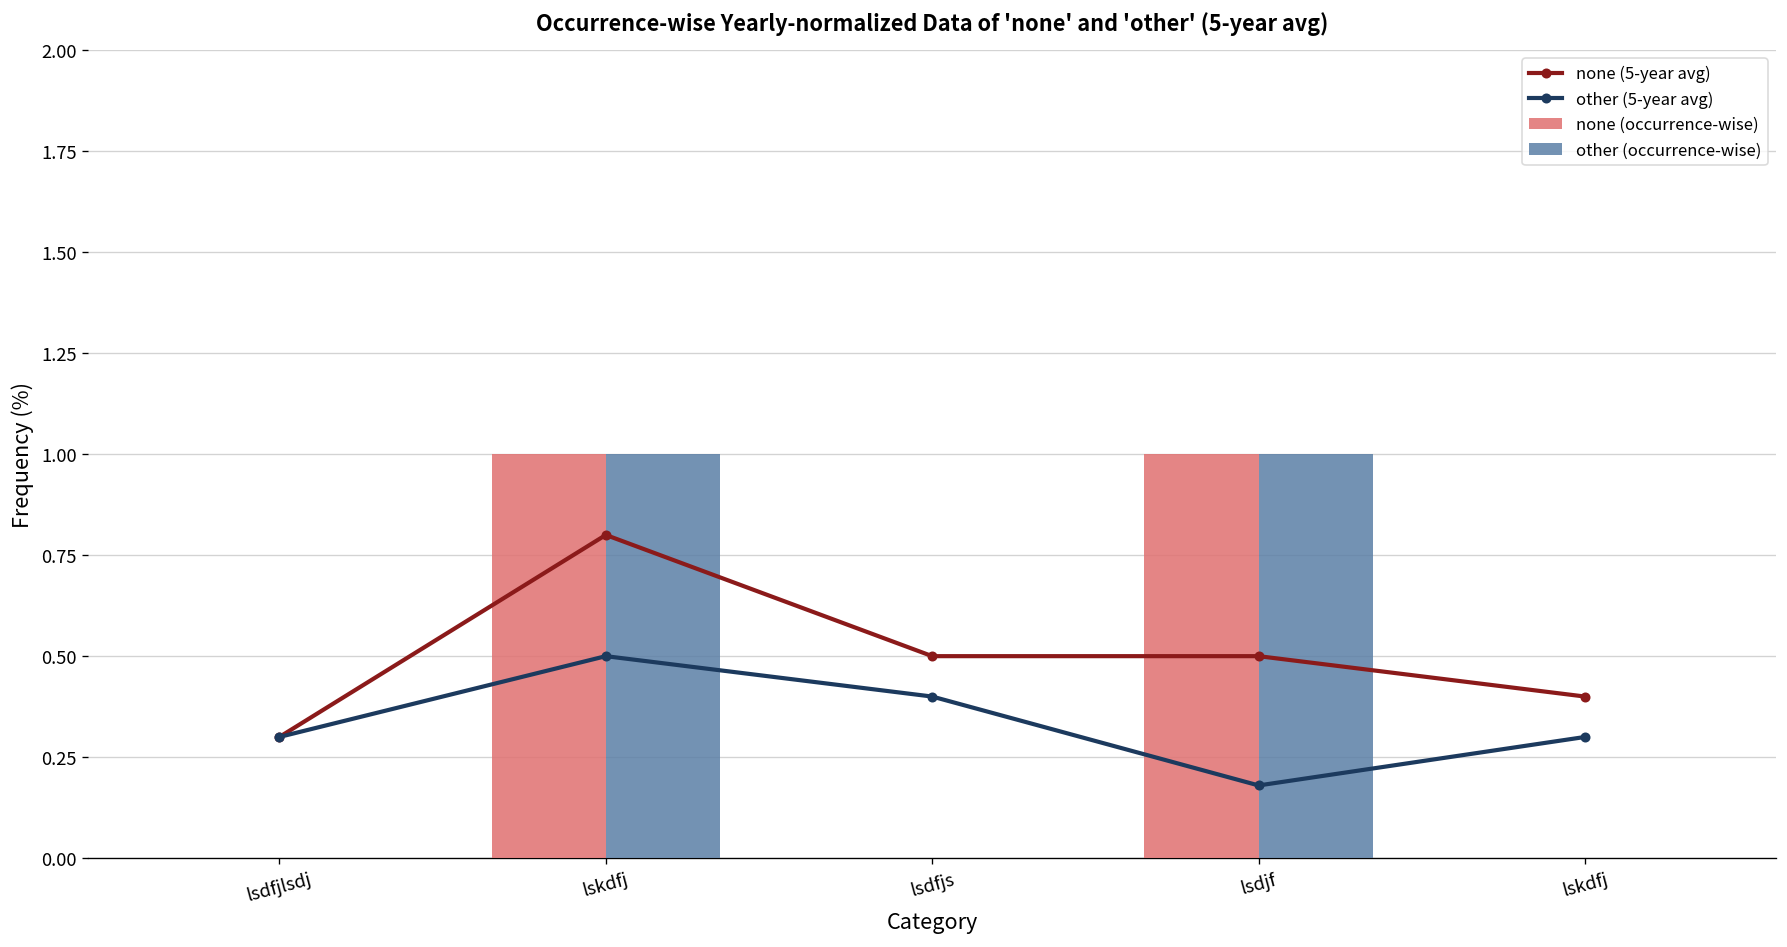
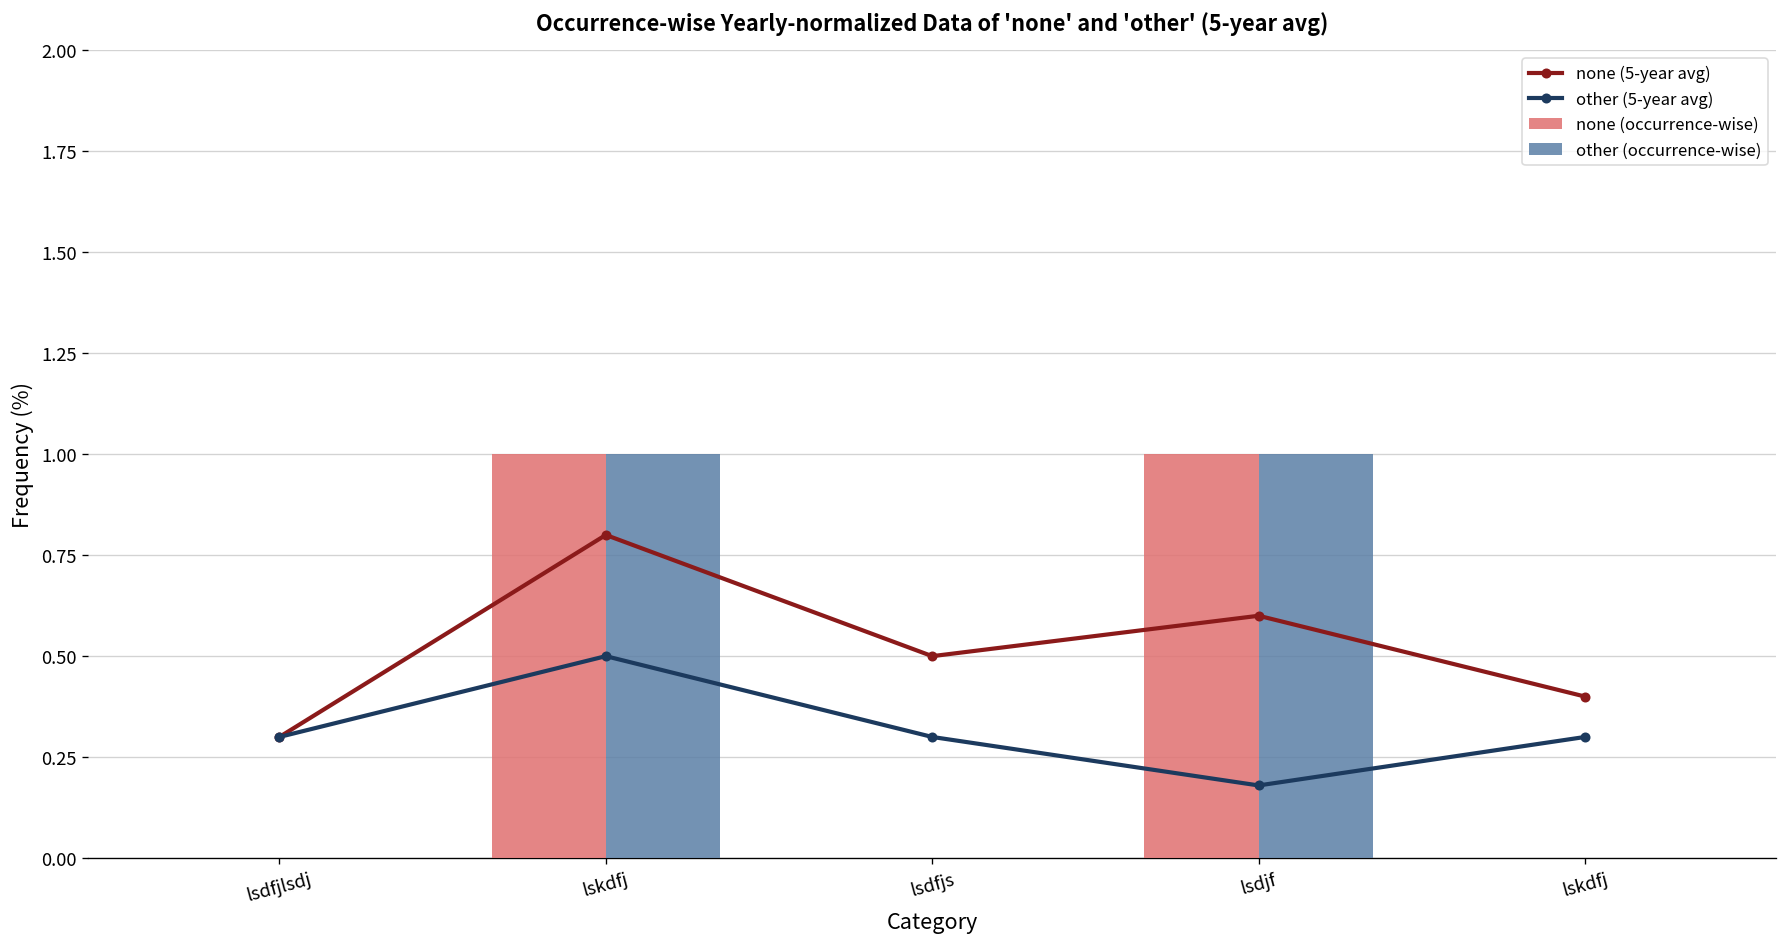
other (5-year avg), lsdfjs: 0.4 -> 0.3
none (5-year avg), lsdjf: 0.5 -> 0.6
